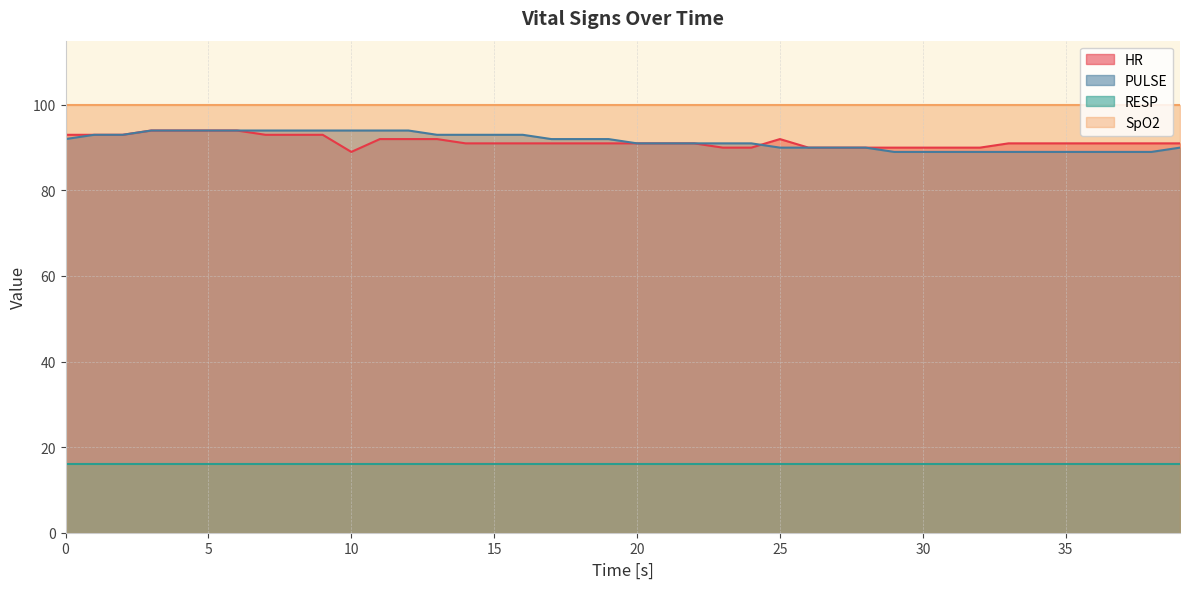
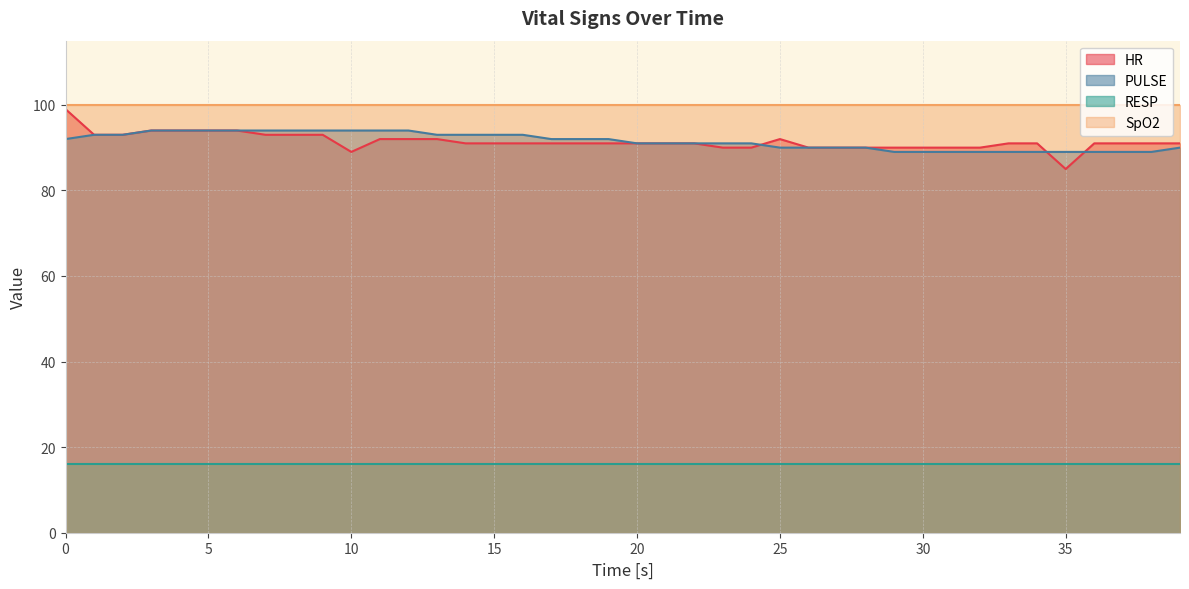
HR, 0: 93 -> 99
HR, 35: 91 -> 85
